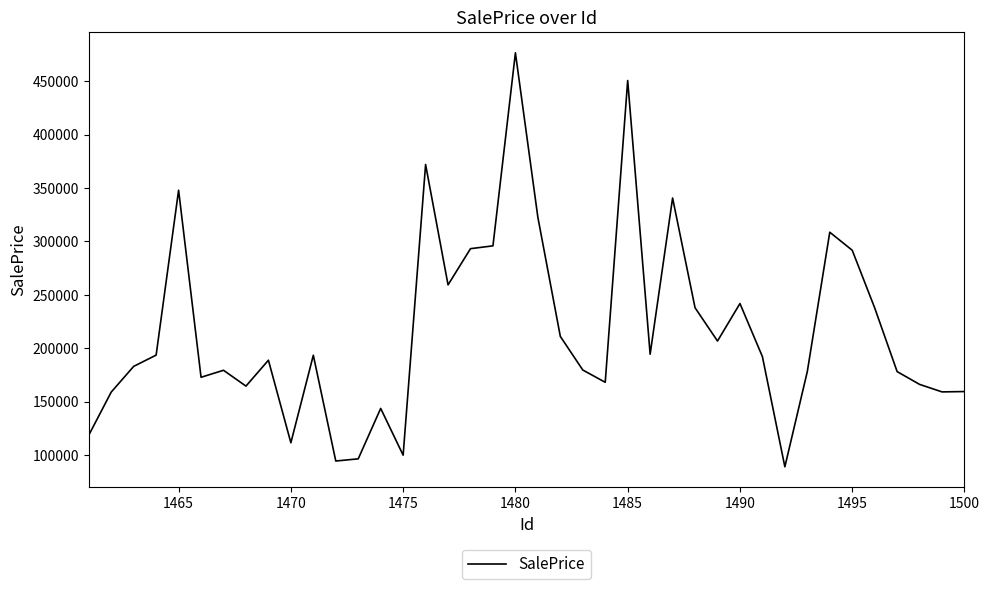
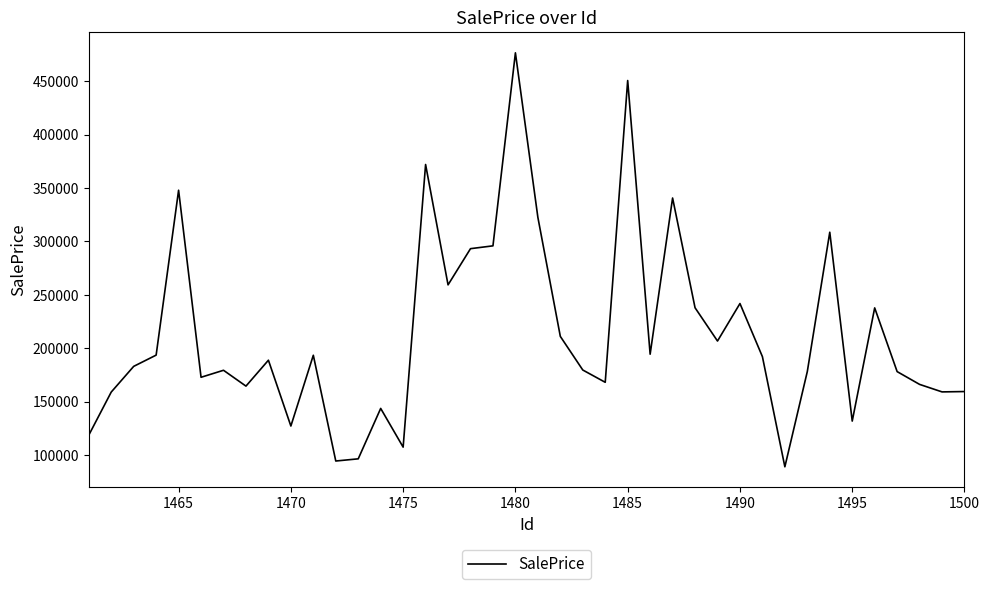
1470: 111000 -> 127000
1475: 100000 -> 107000
1495: 292000 -> 132000
